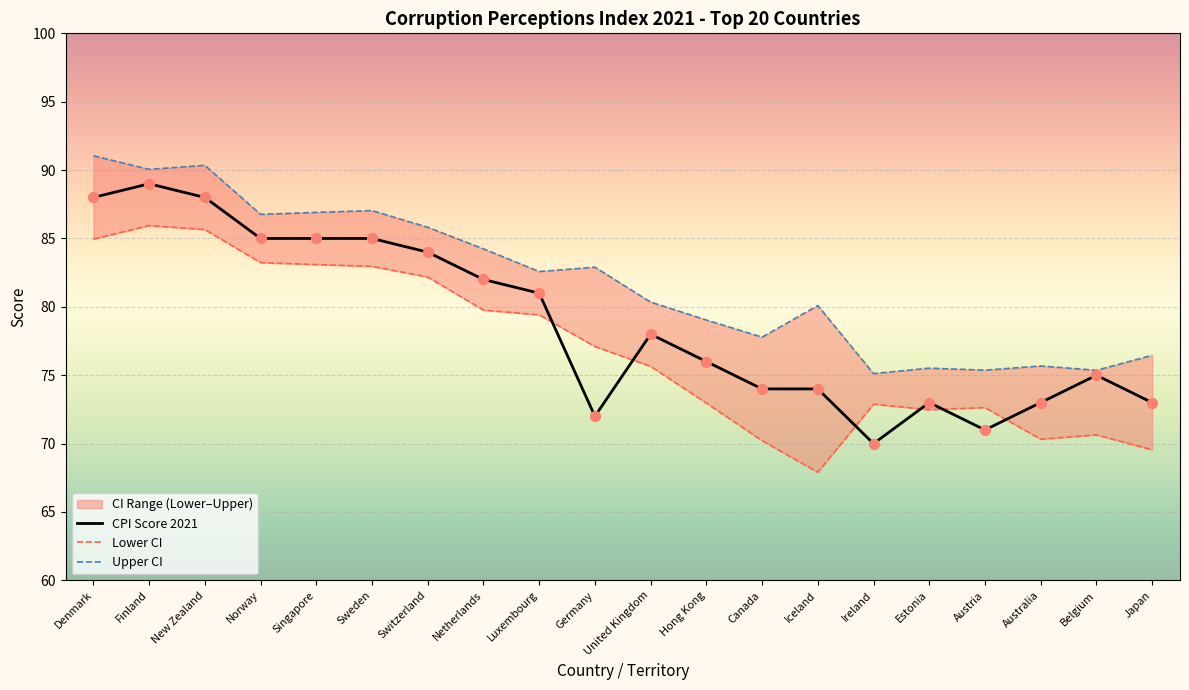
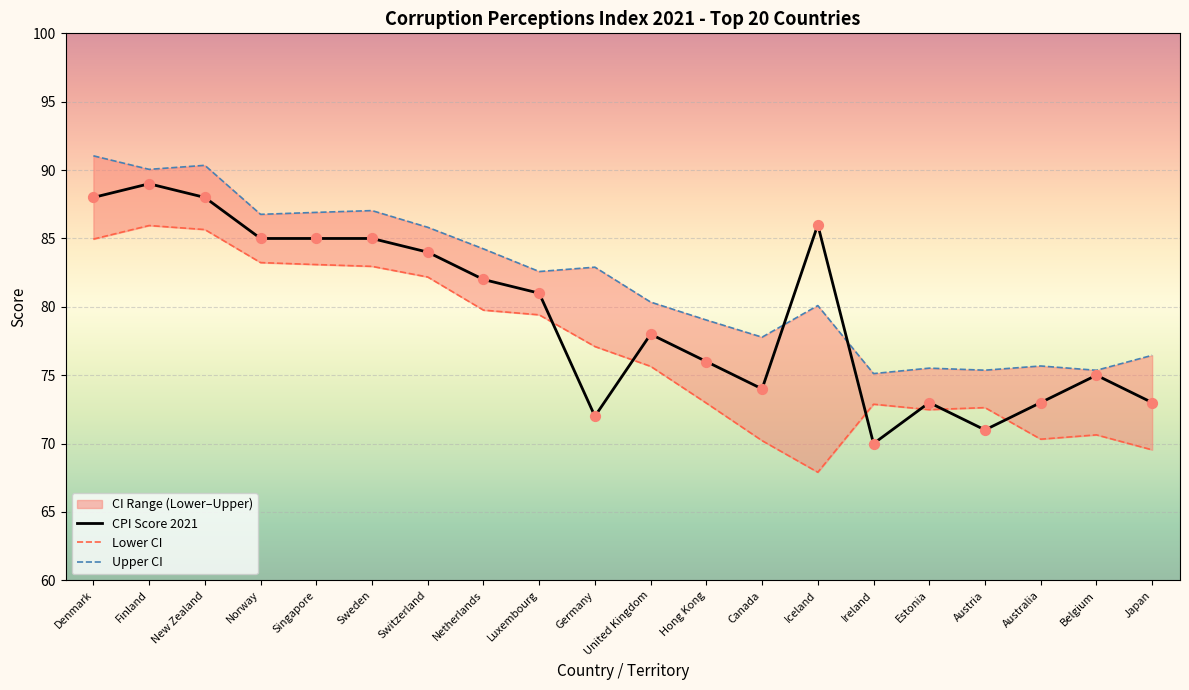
CPI Score 2021, Iceland: 74 -> 86
